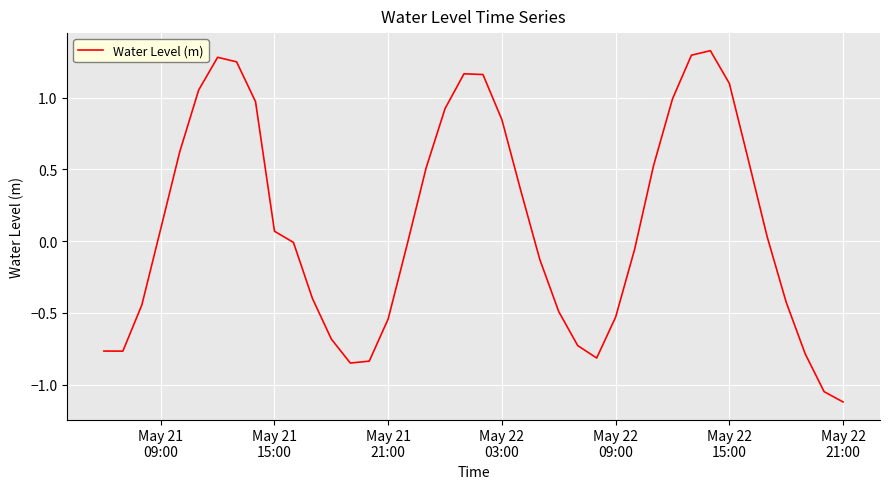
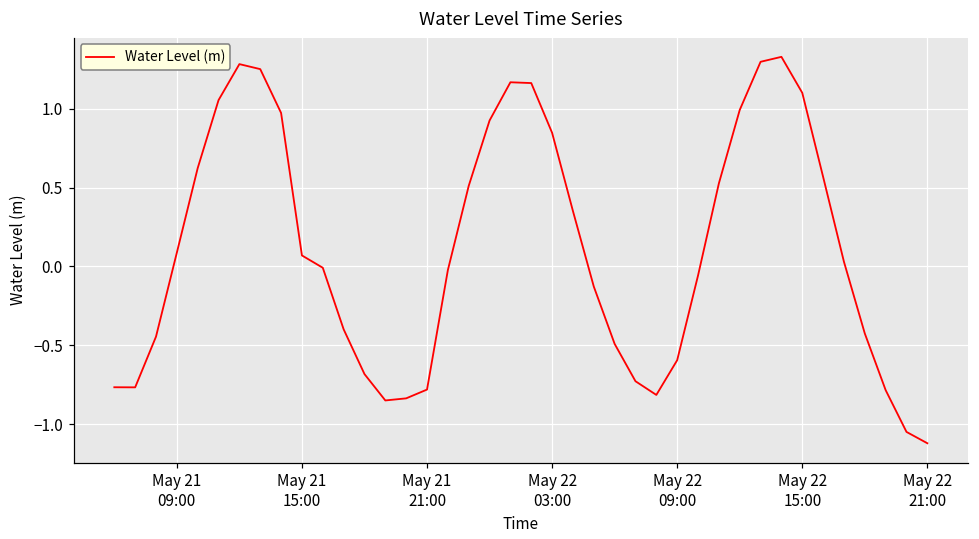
May 21 21:00: -0.54 -> -0.78
May 22 09:00: -0.53 -> -0.59
